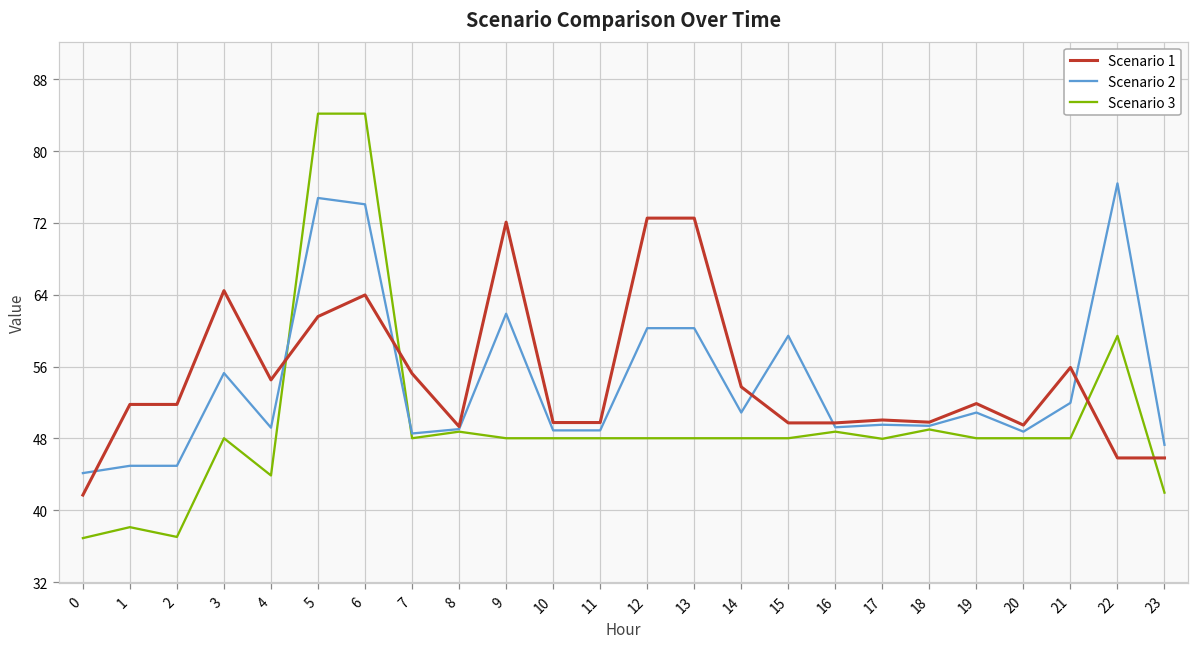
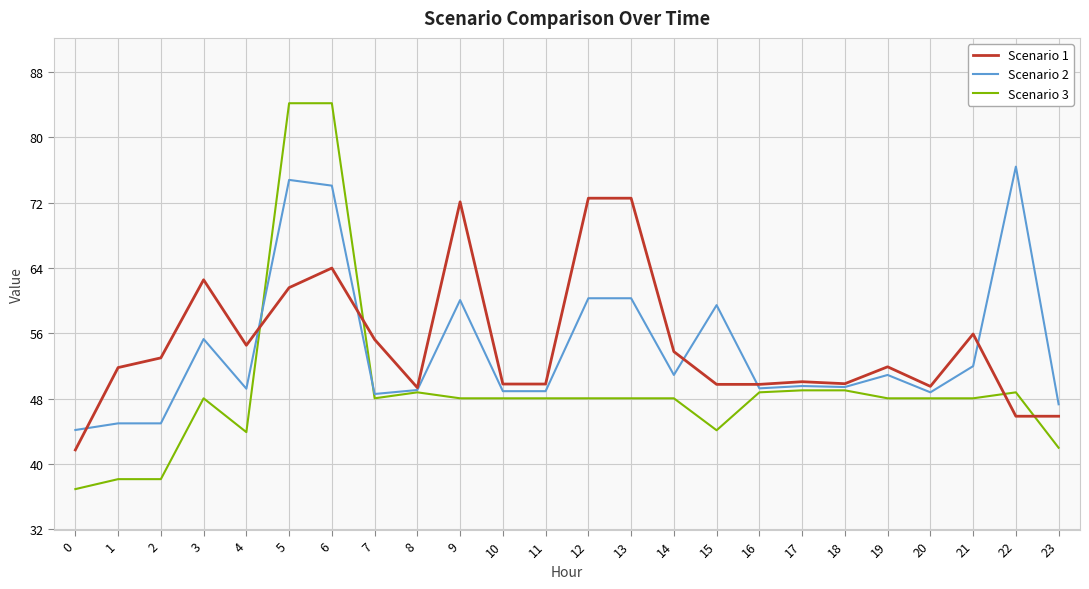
Scenario 1, 2: 52 -> 53
Scenario 3, 2: 37 -> 38
Scenario 1, 3: 64 -> 63
Scenario 2, 9: 62 -> 60
Scenario 3, 15: 48 -> 44
Scenario 3, 17: 48 -> 49
Scenario 3, 22: 59 -> 49
